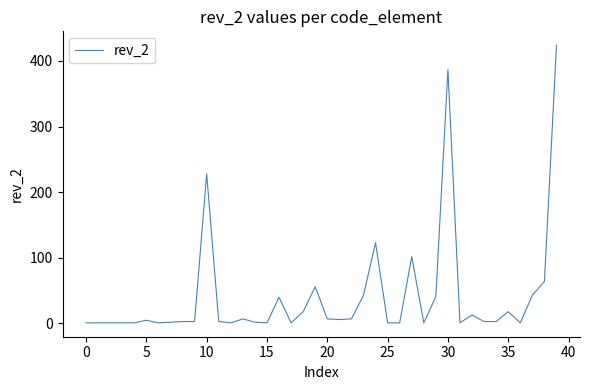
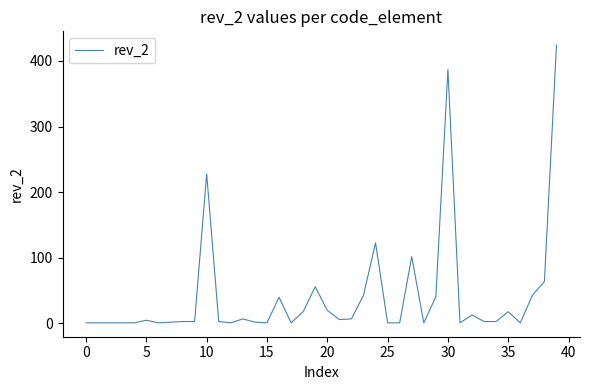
20: 10 -> 20
